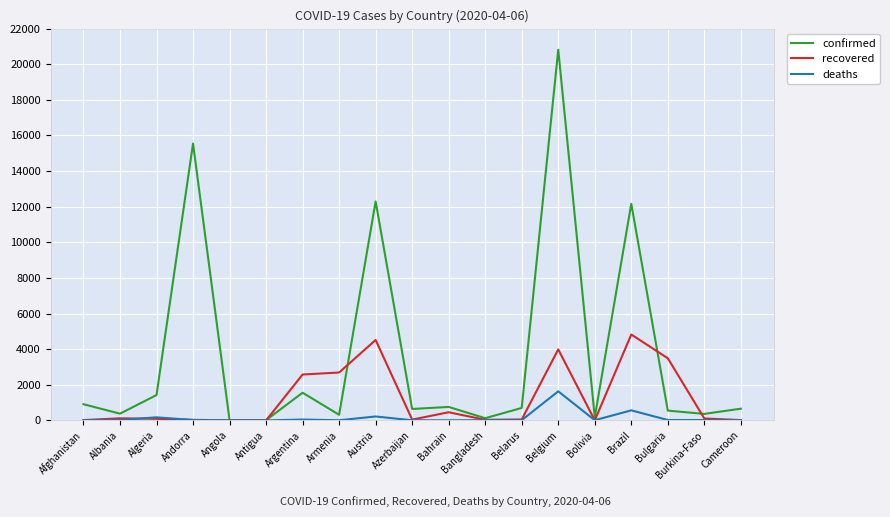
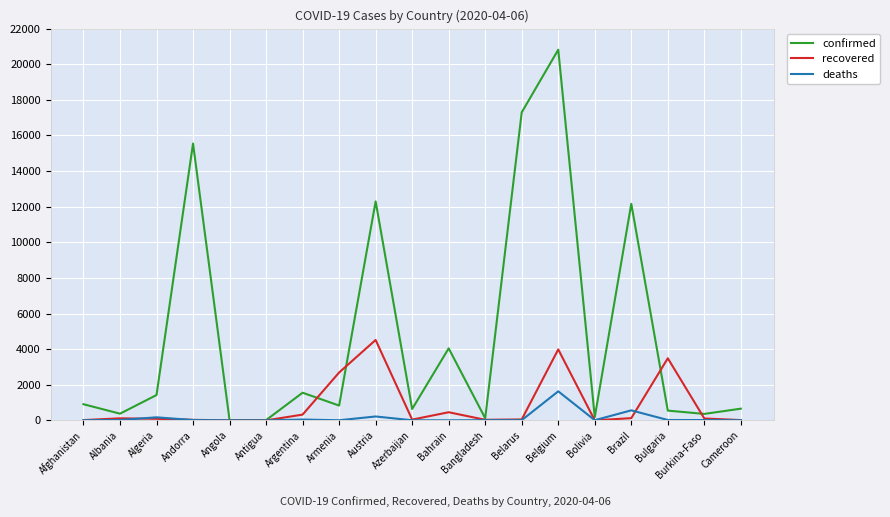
recovered, Argentina: 2600 -> 300
confirmed, Armenia: 300 -> 800
confirmed, Bahrain: 800 -> 4000
confirmed, Belarus: 700 -> 17300
recovered, Brazil: 4800 -> 100
